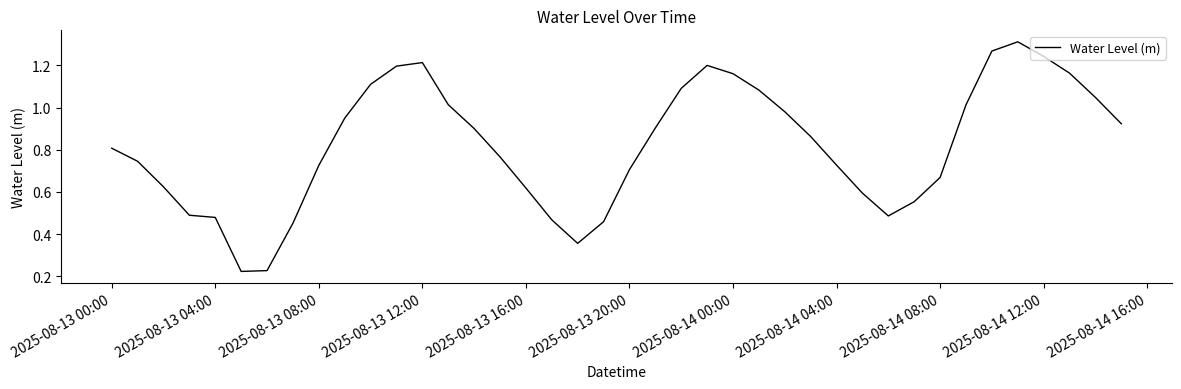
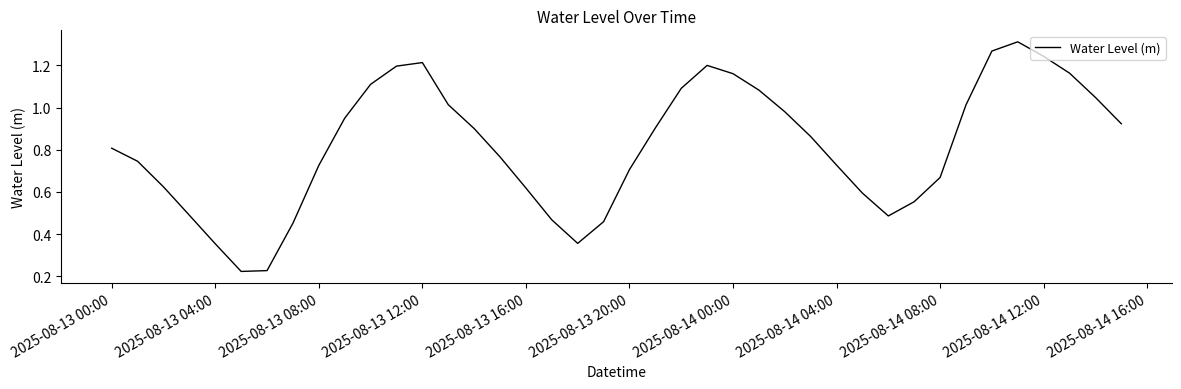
2025-08-13 04:00: 0.48 -> 0.35
